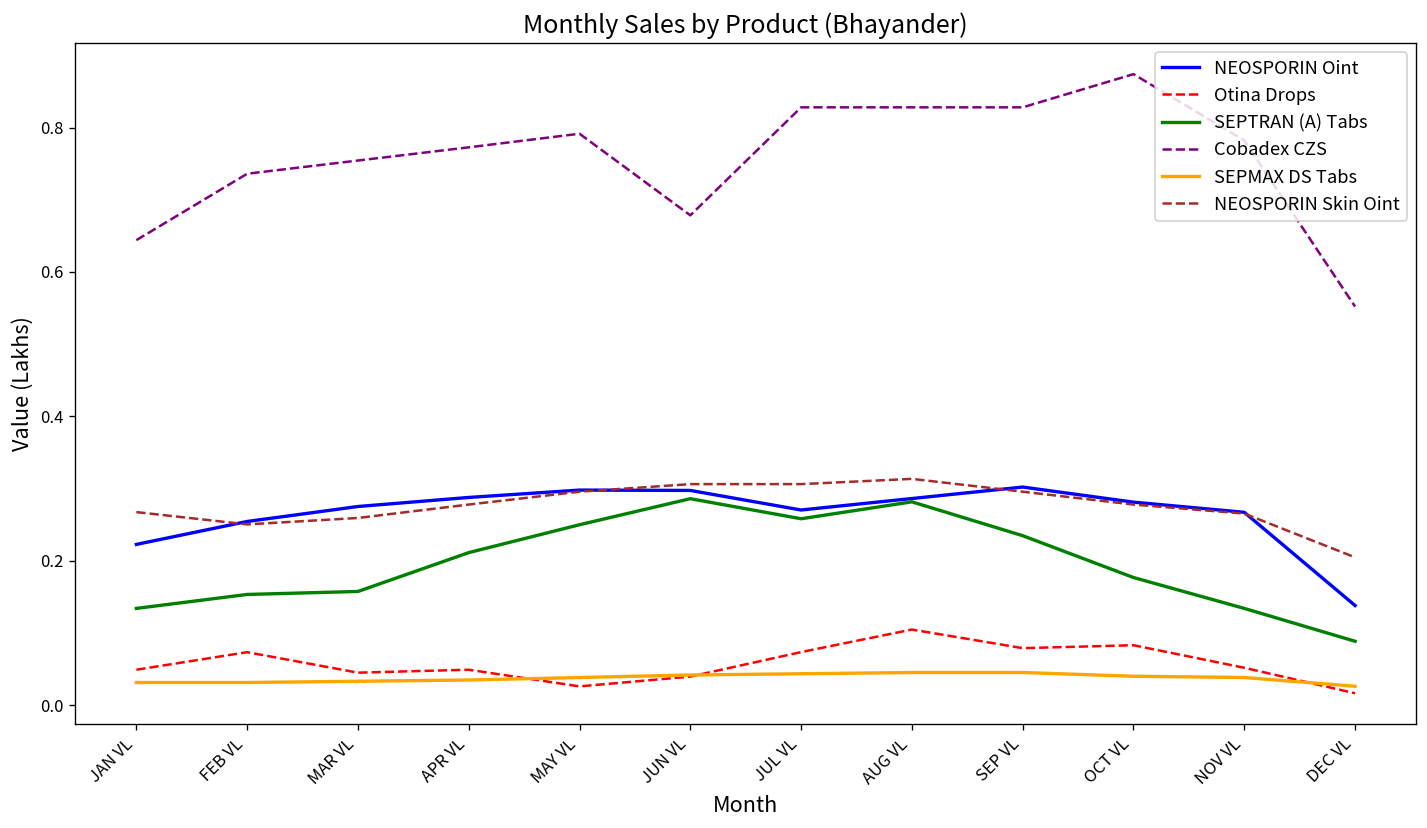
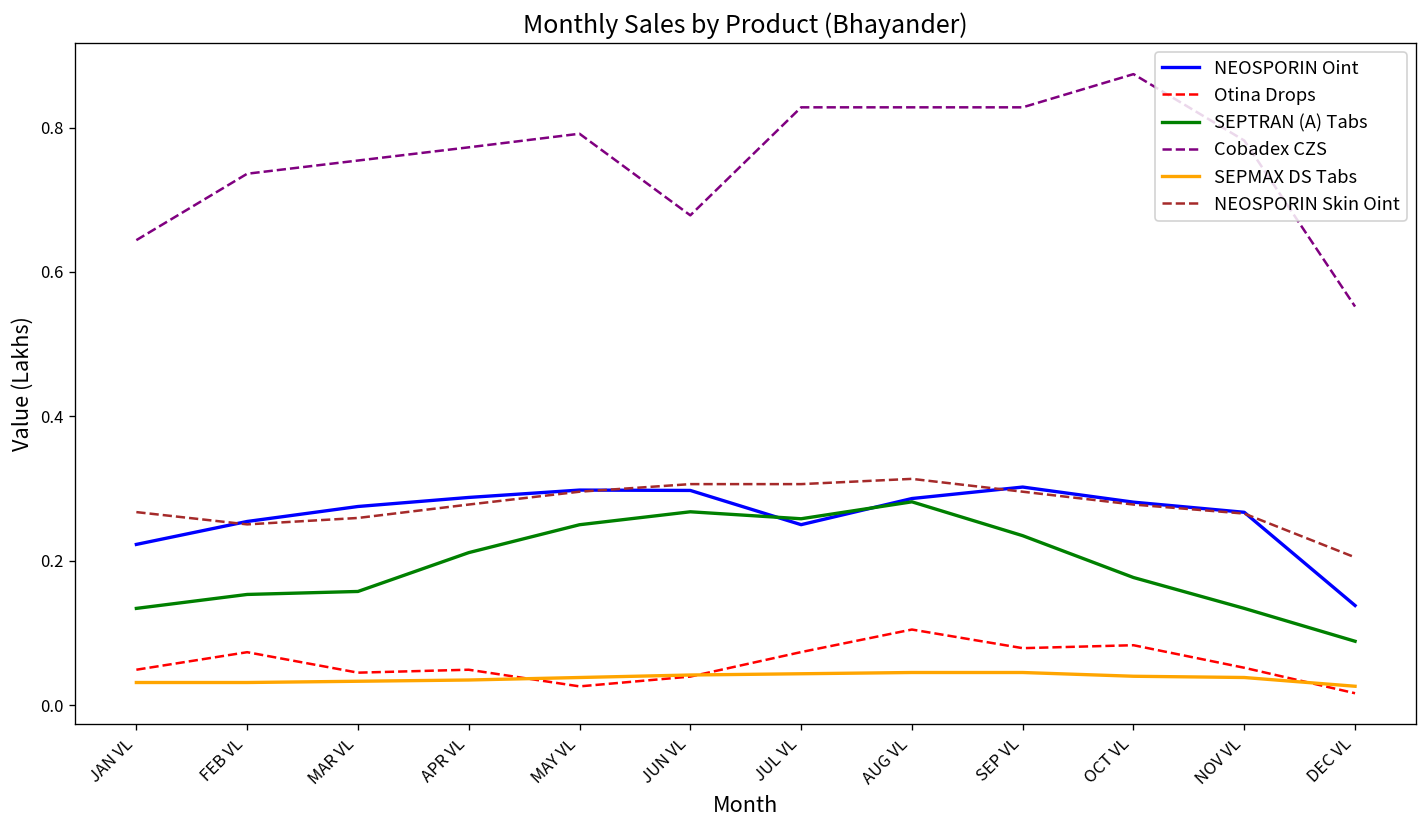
SEPTRAN (A) Tabs, JUN VL: 0.29 -> 0.27
NEOSPORIN Oint, JUL VL: 0.27 -> 0.25
